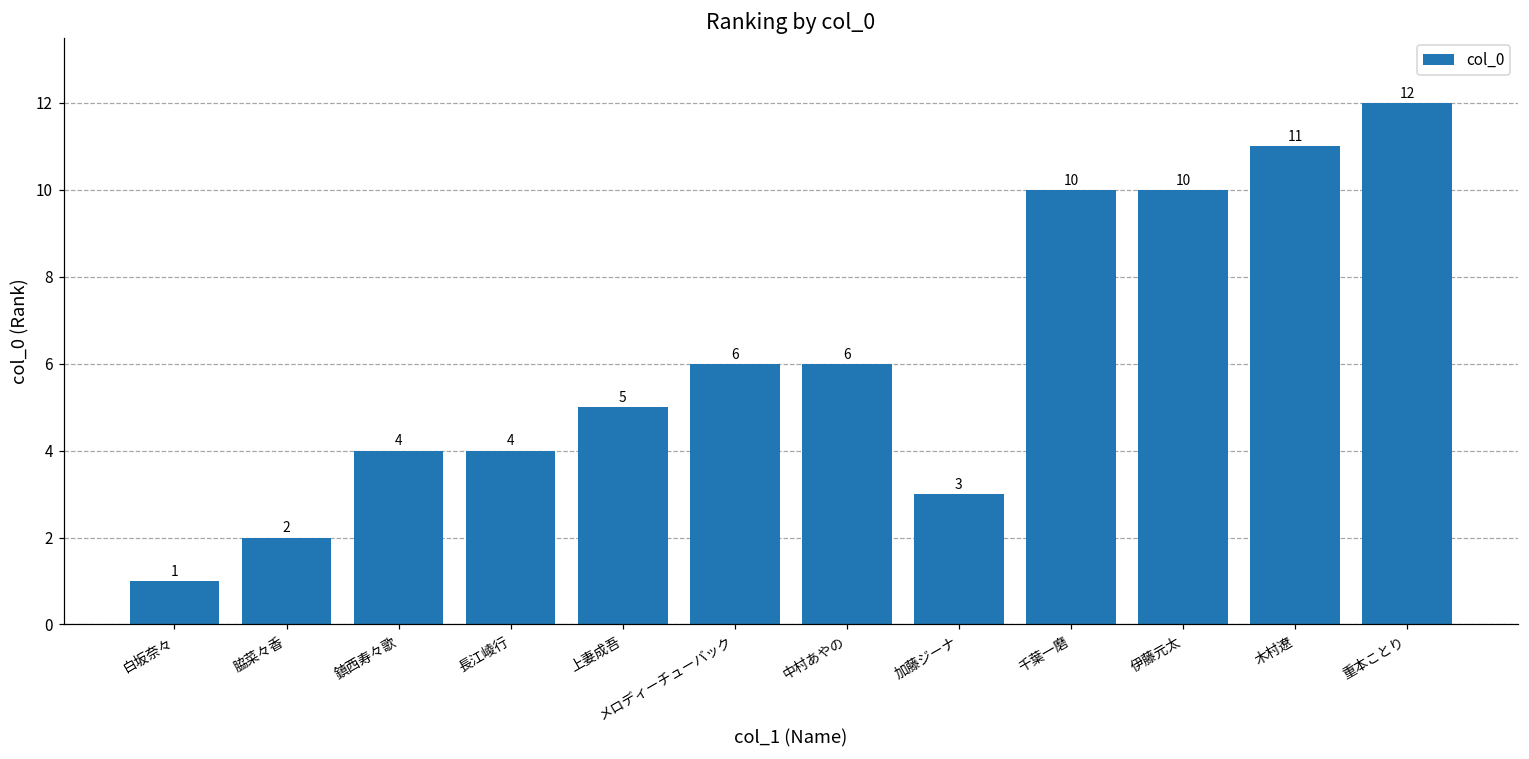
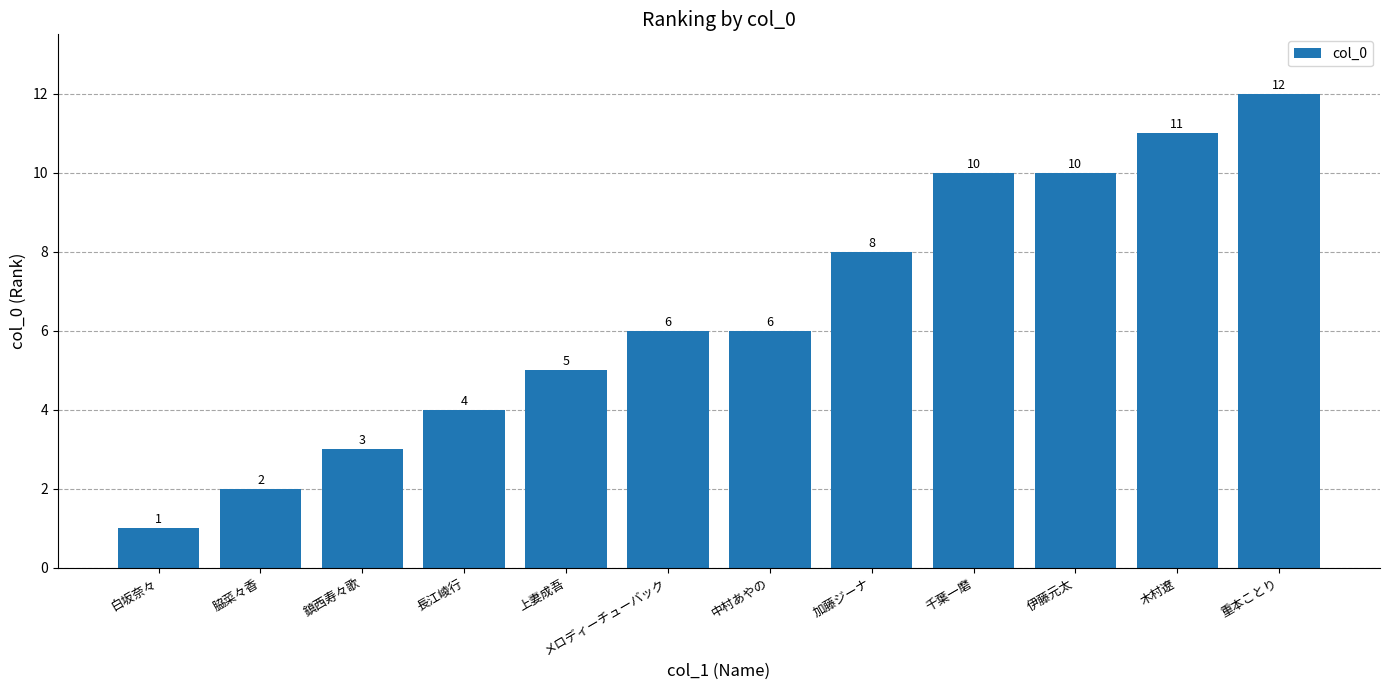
鎮西寿々歌: 4 -> 3
加藤ジーナ: 3 -> 8
